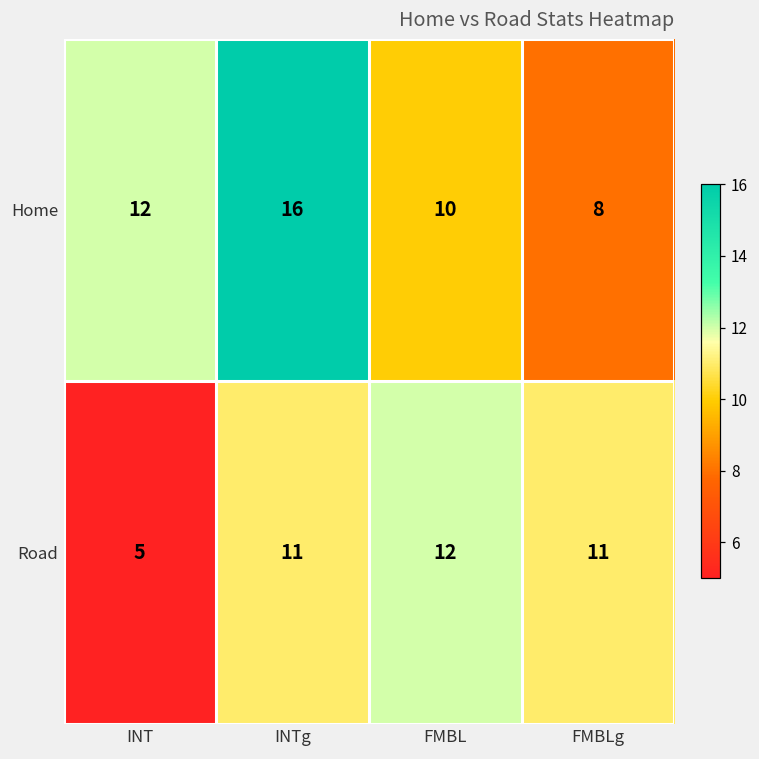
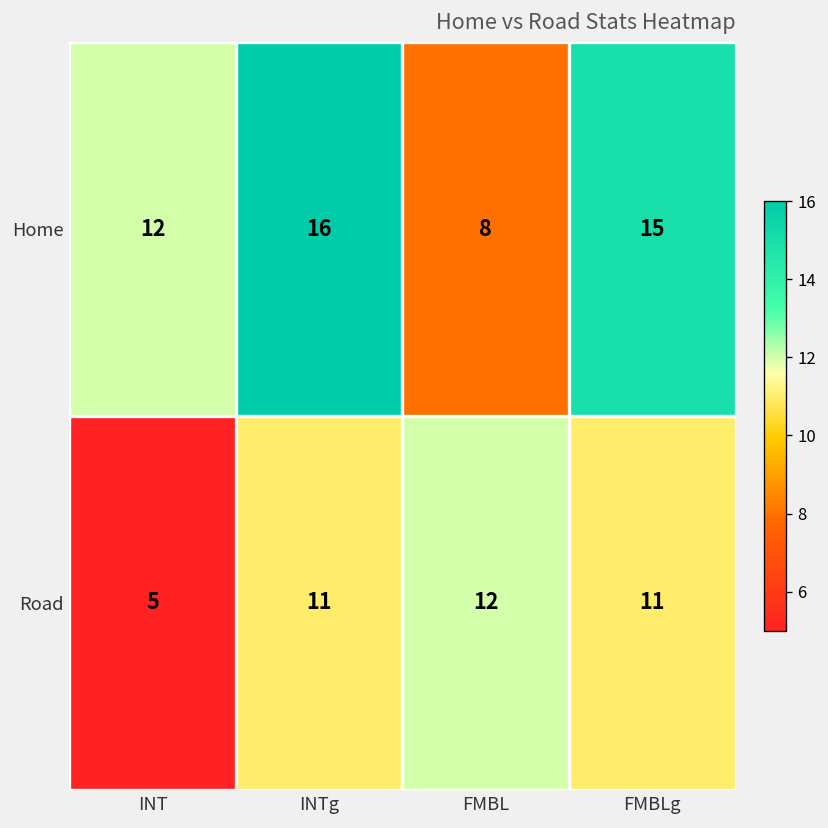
Home, FMBL: 10 -> 8
Home, FMBLg: 8 -> 15
